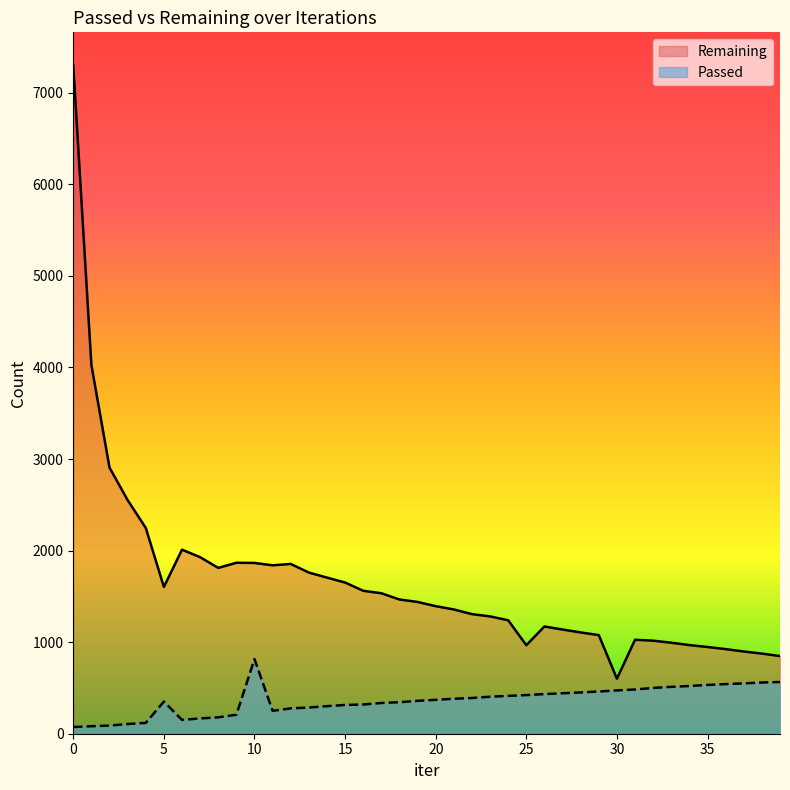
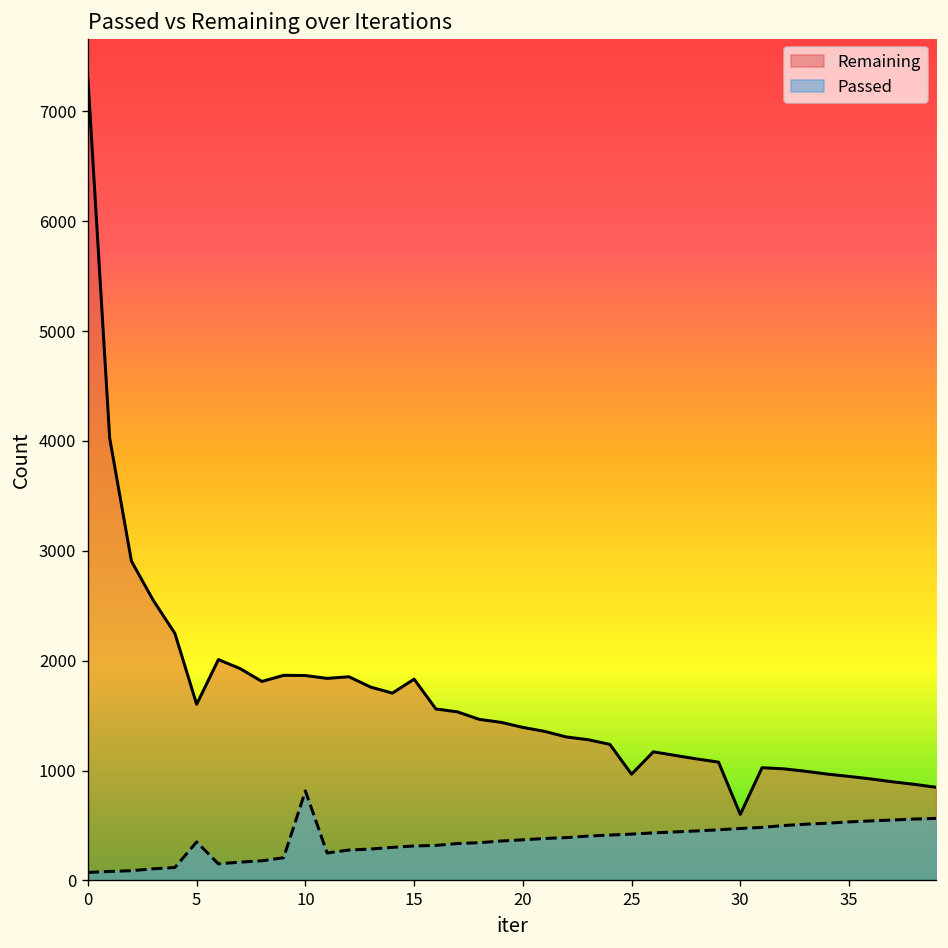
Remaining, 15: 1700 -> 1800
